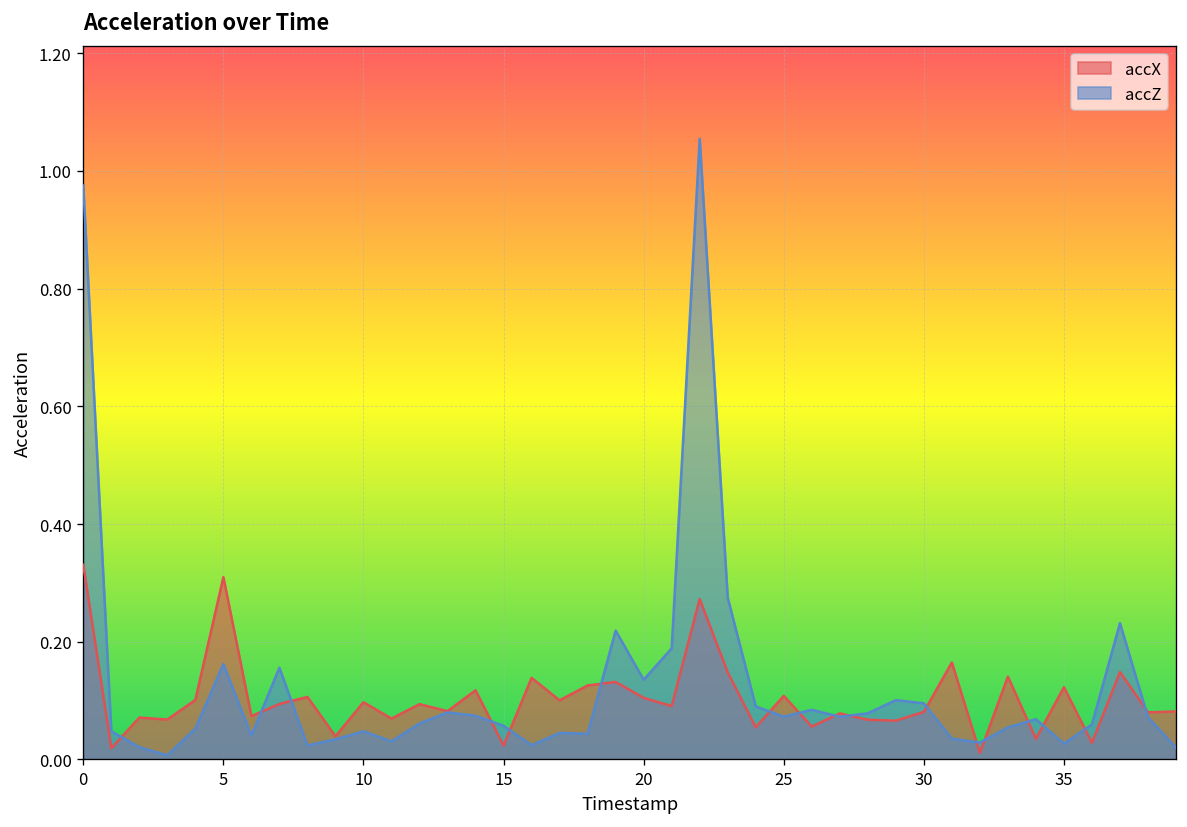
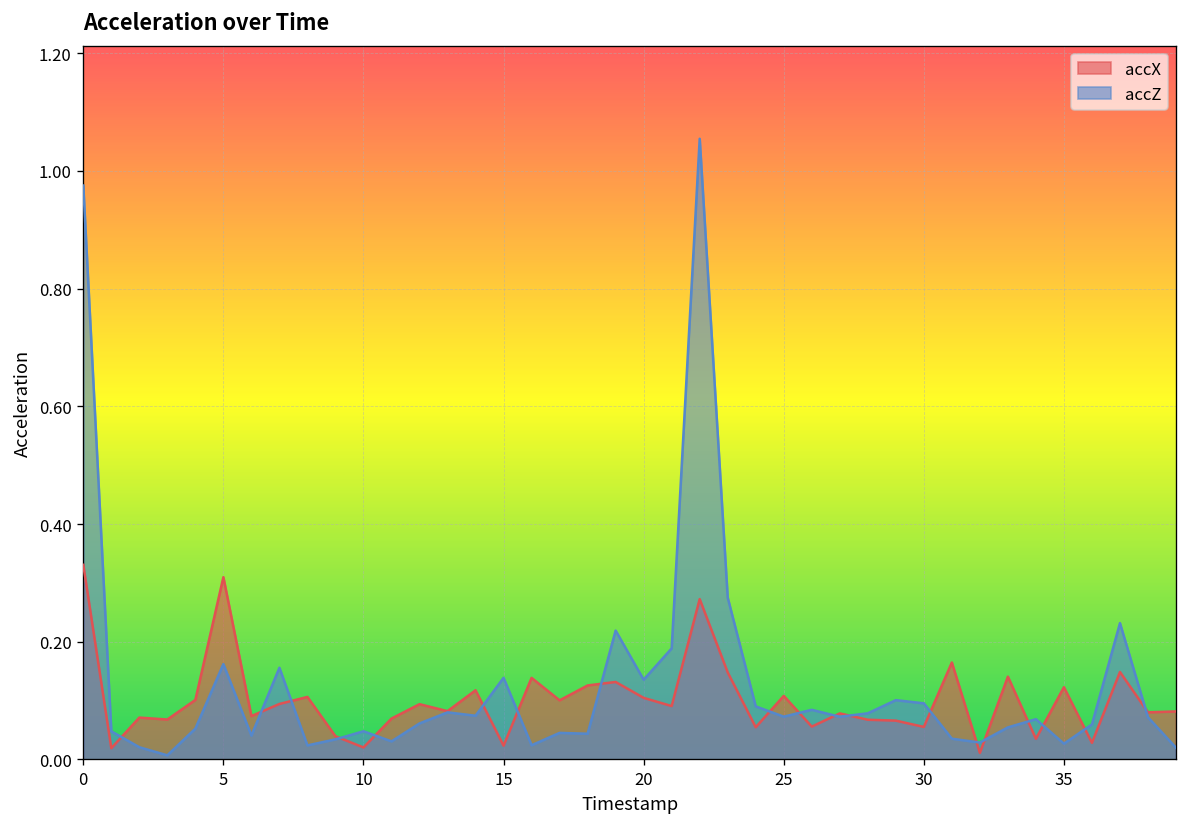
accX, 10: 0.10 -> 0.02
accZ, 15: 0.06 -> 0.14
accX, 30: 0.08 -> 0.06
